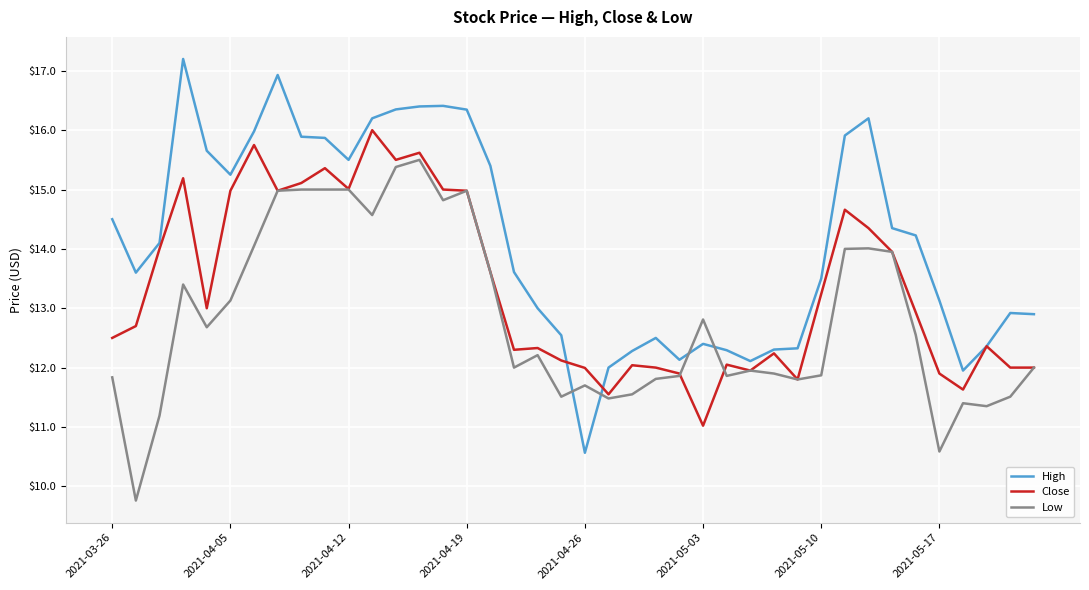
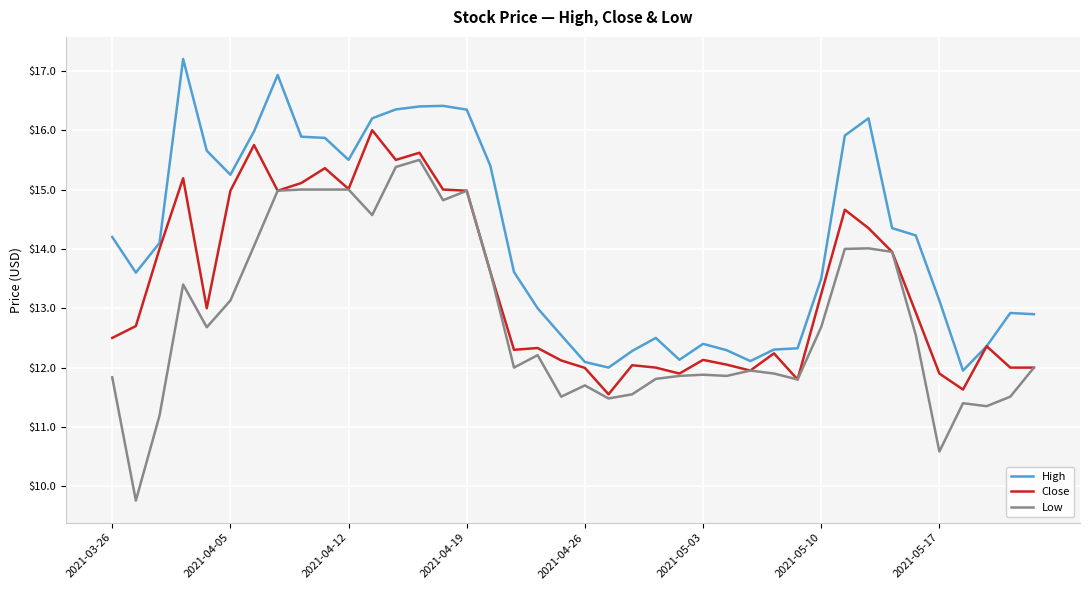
High, 2021-03-26: $14.5 -> $14.2
High, 2021-04-26: $10.6 -> $12.1
Close, 2021-05-03: $11.0 -> $12.1
Low, 2021-05-03: $12.8 -> $11.9
Low, 2021-05-10: $11.9 -> $12.7
